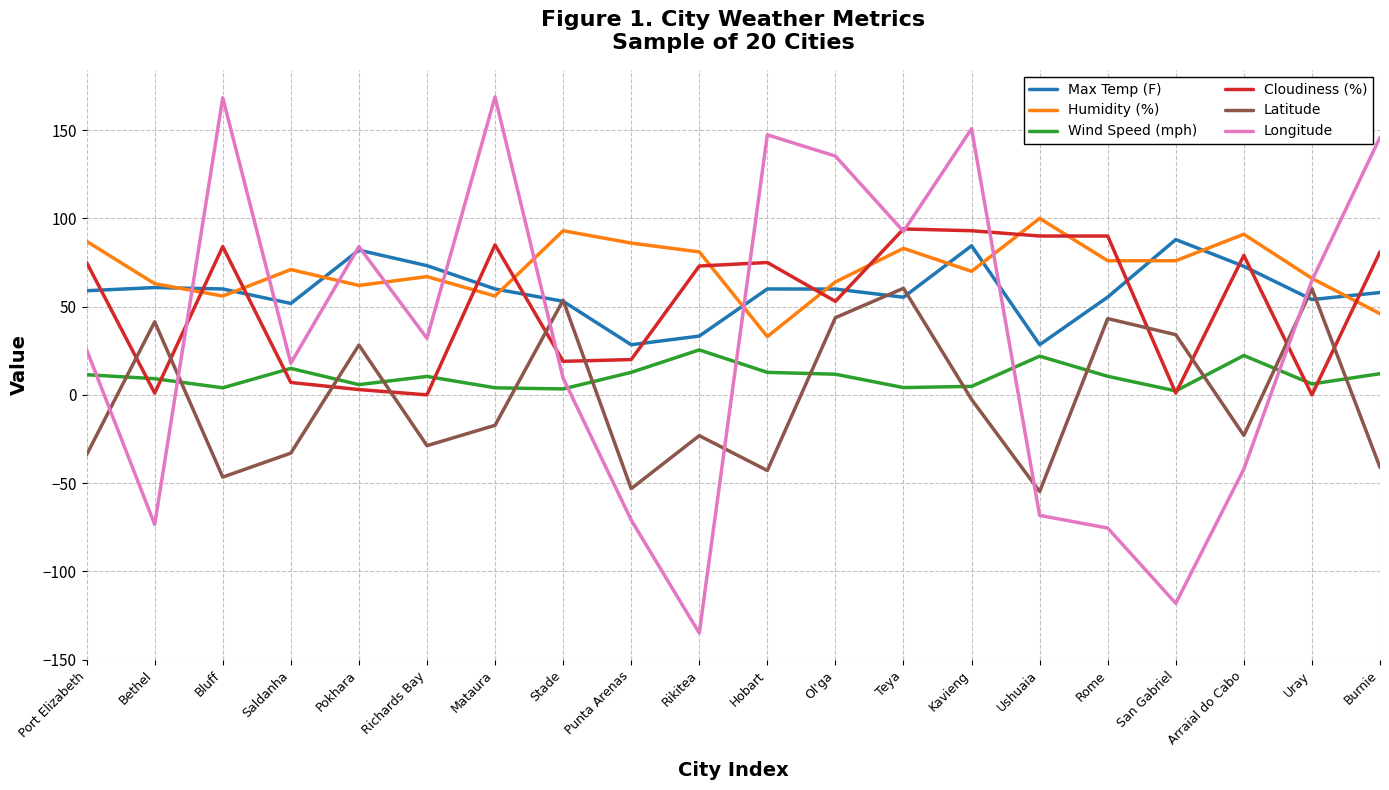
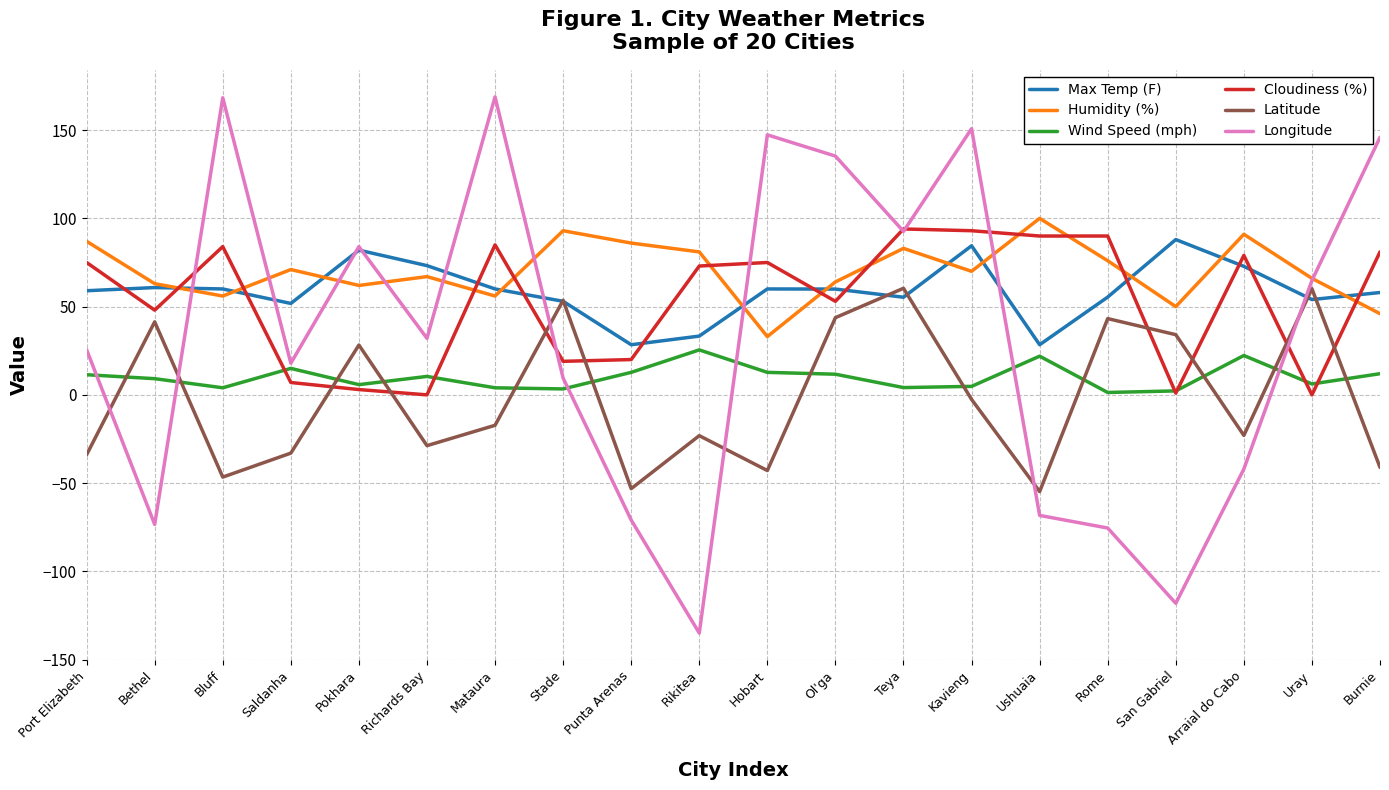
Cloudiness (%), Bethel: 1 -> 48
Wind Speed (mph), Rome: 11 -> 1
Humidity (%), San Gabriel: 76 -> 50
